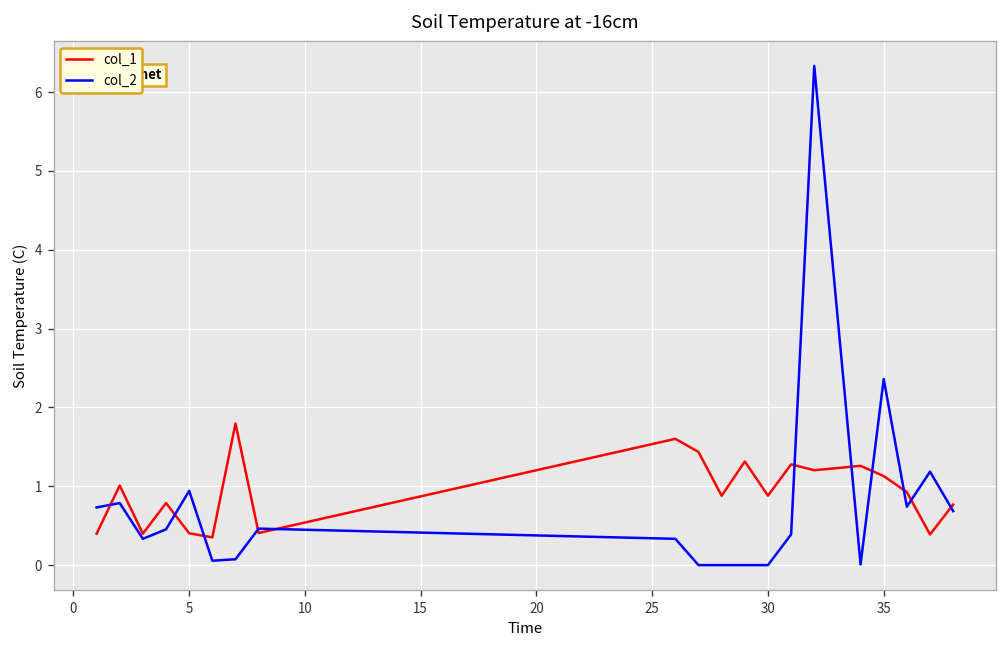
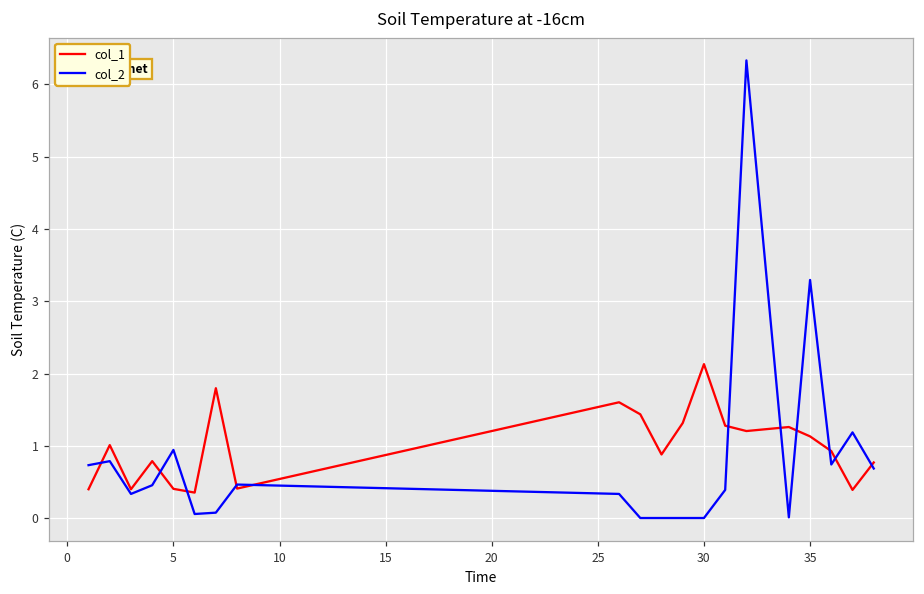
col_1, 30: 0.9 -> 2.1
col_2, 35: 2.4 -> 3.3
